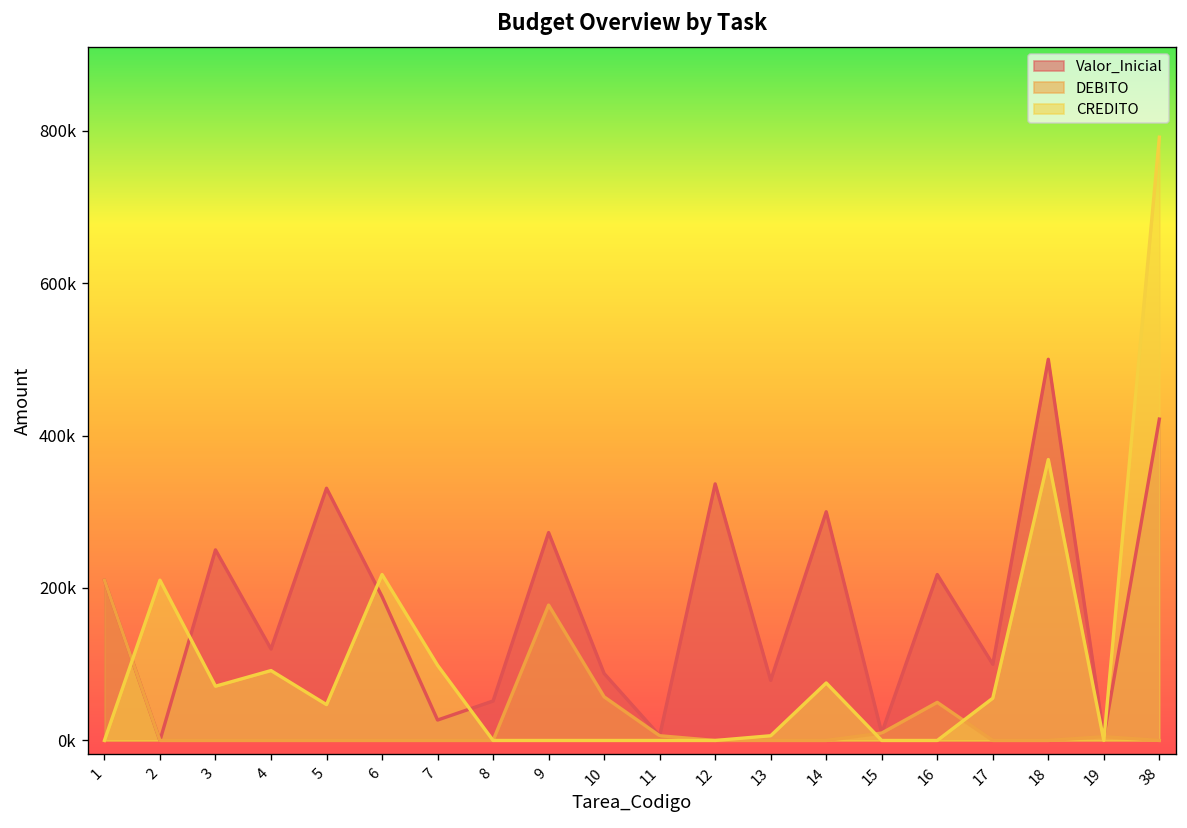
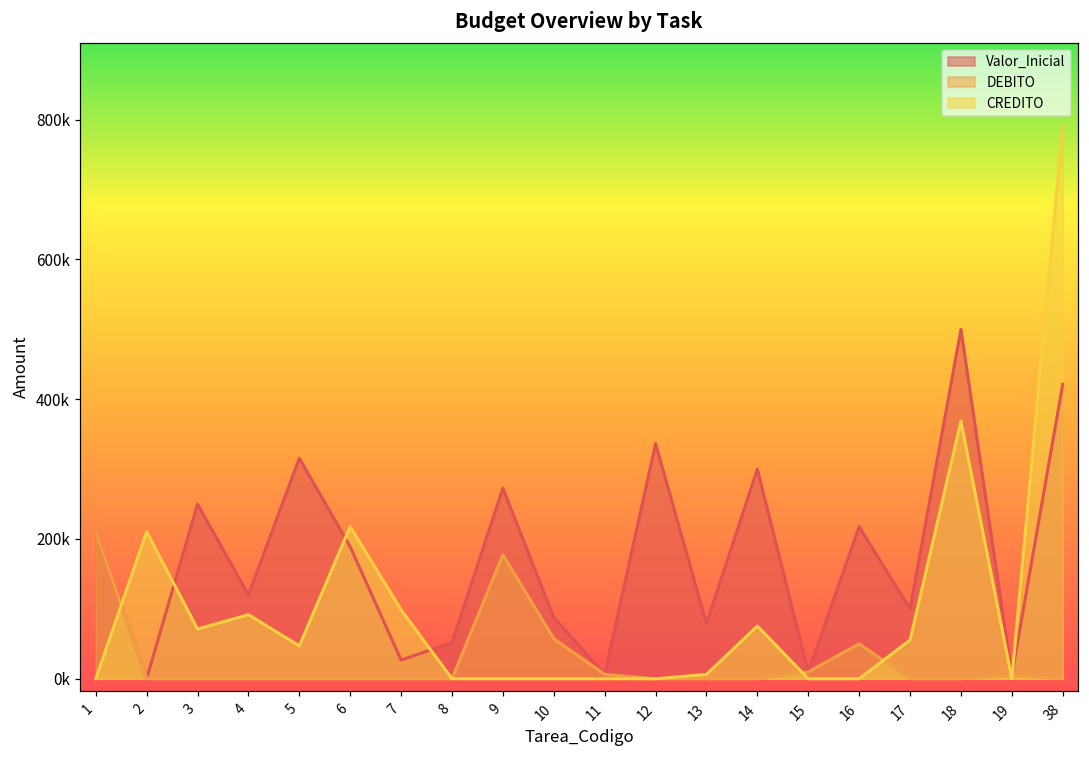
Valor_Inicial, 5: 330000 -> 320000
